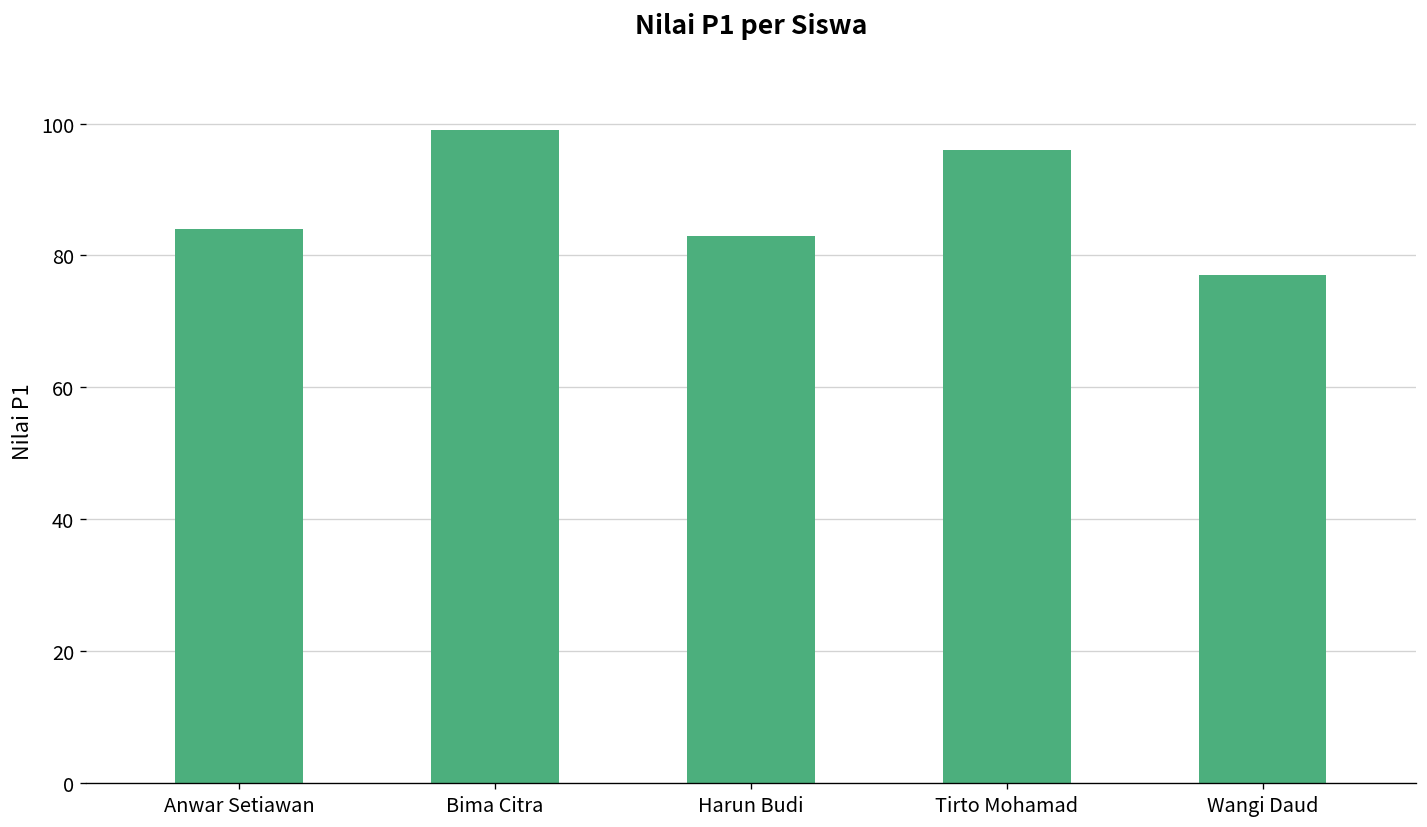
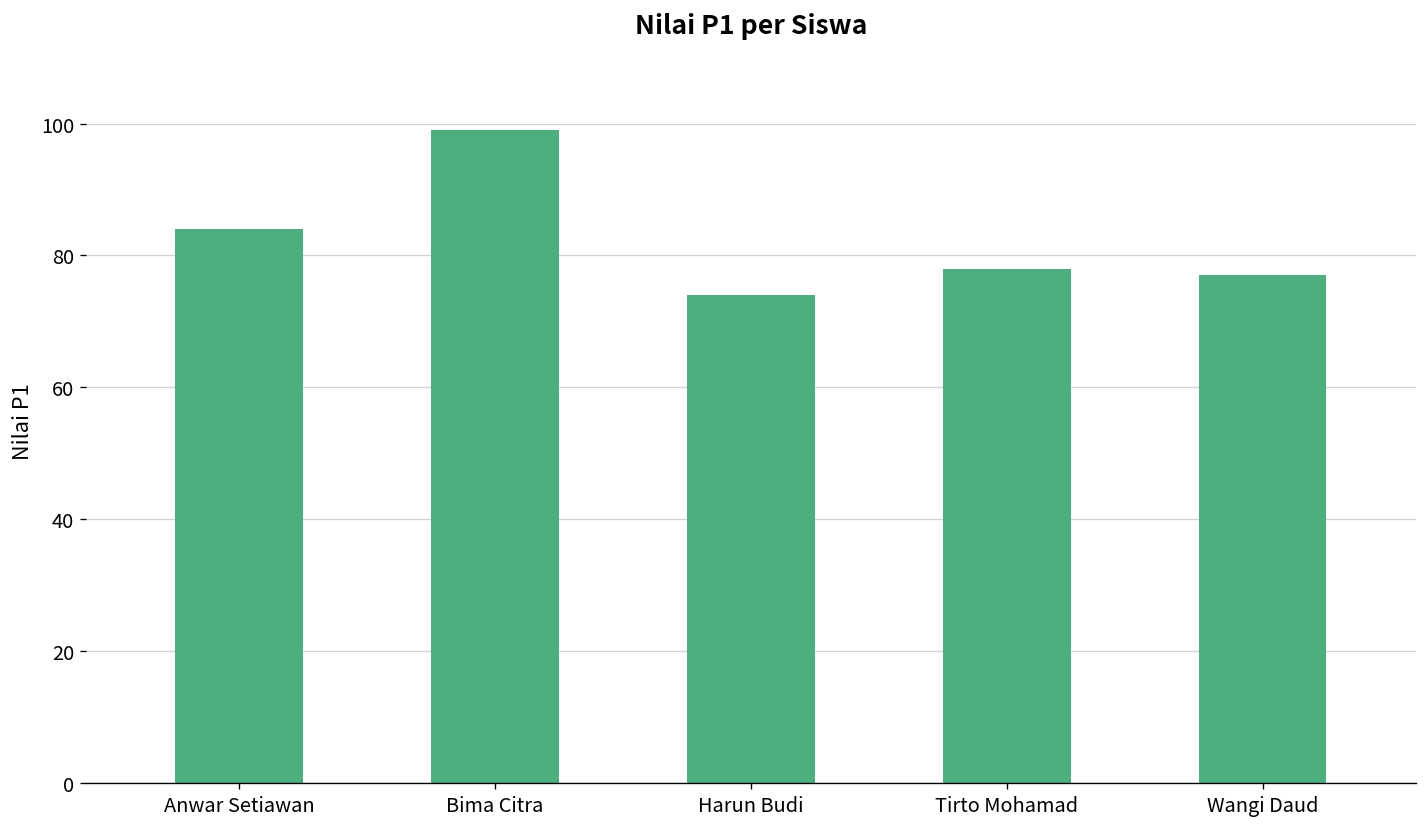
Harun Budi: 83 -> 74
Tirto Mohamad: 96 -> 78
